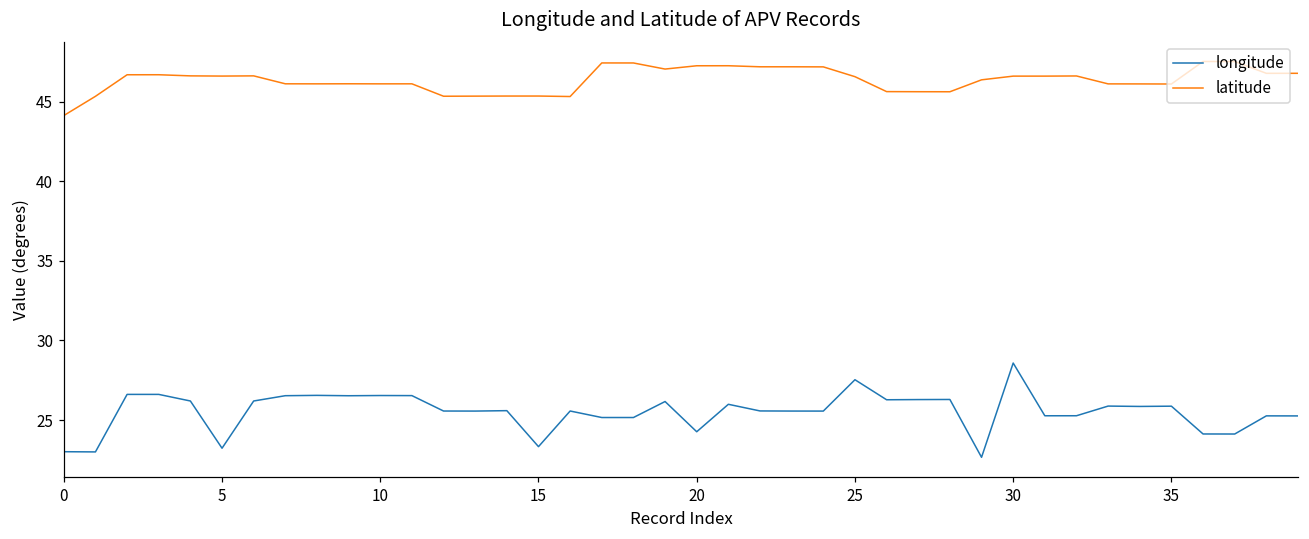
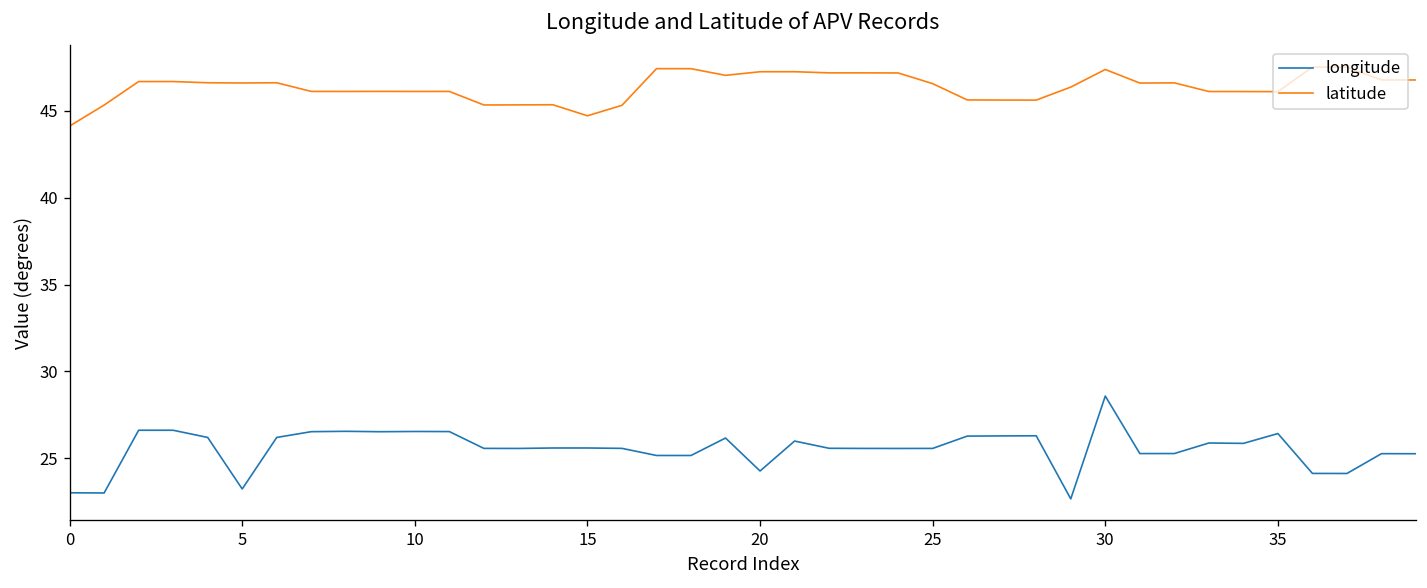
longitude, 15: 23.3 -> 25.6
latitude, 15: 45.3 -> 44.7
longitude, 25: 27.5 -> 25.6
latitude, 30: 46.6 -> 47.4
longitude, 35: 25.9 -> 26.4
